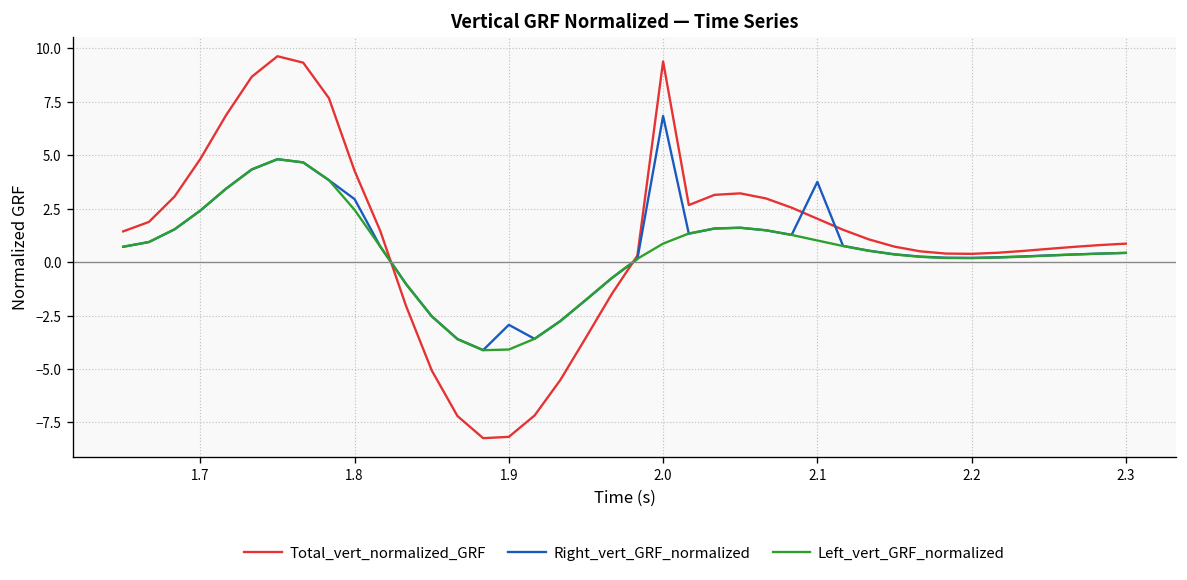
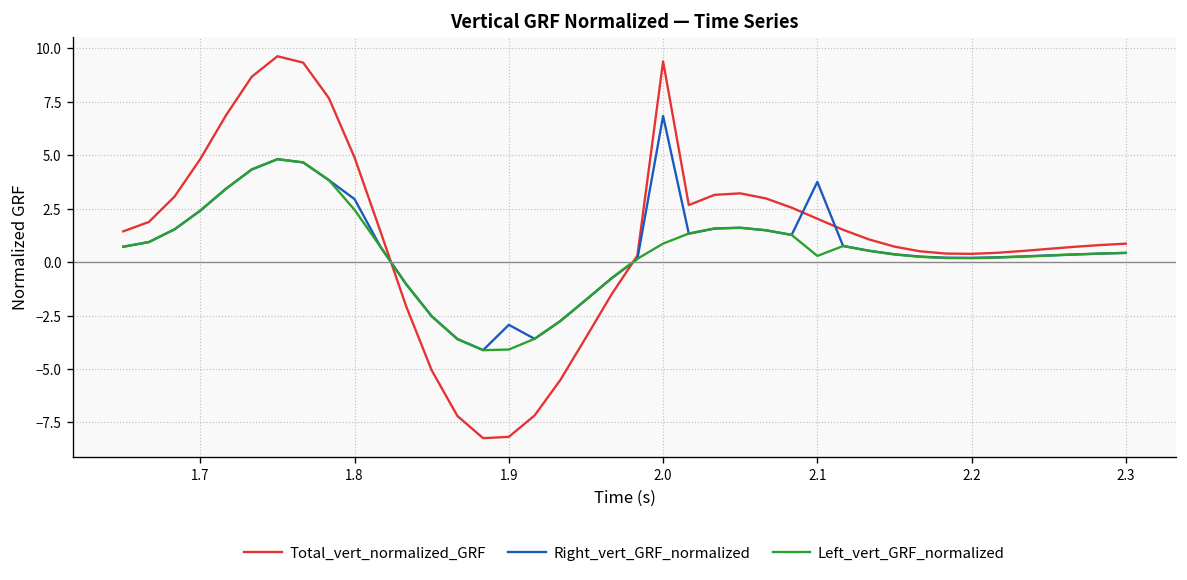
Total_vert_normalized_GRF, 1.8: 4.3 -> 4.9
Left_vert_GRF_normalized, 2.1: 1.0 -> 0.3
